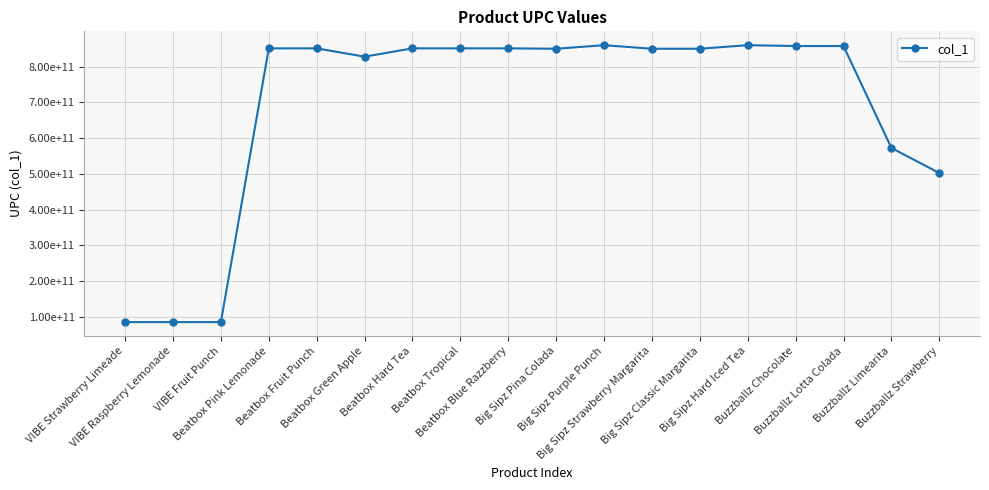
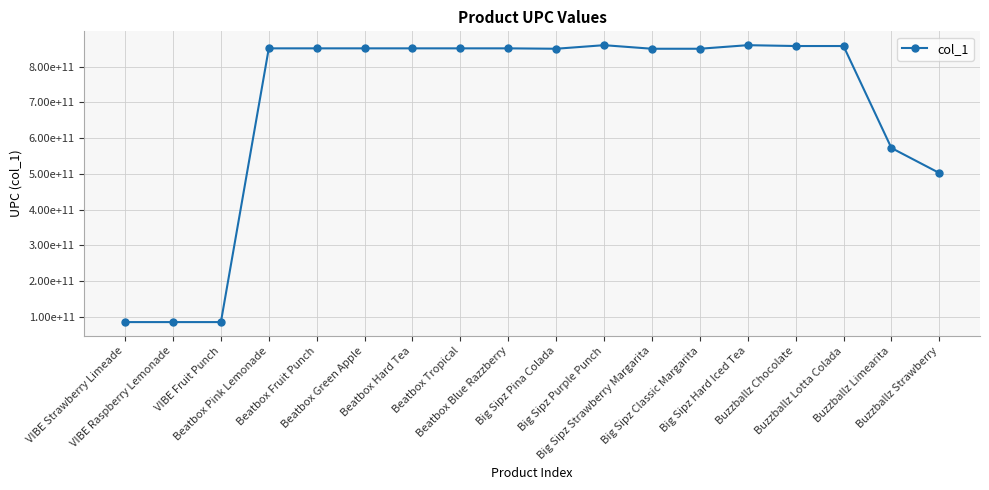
Beatbox Green Apple: 830000000000 -> 850000000000
